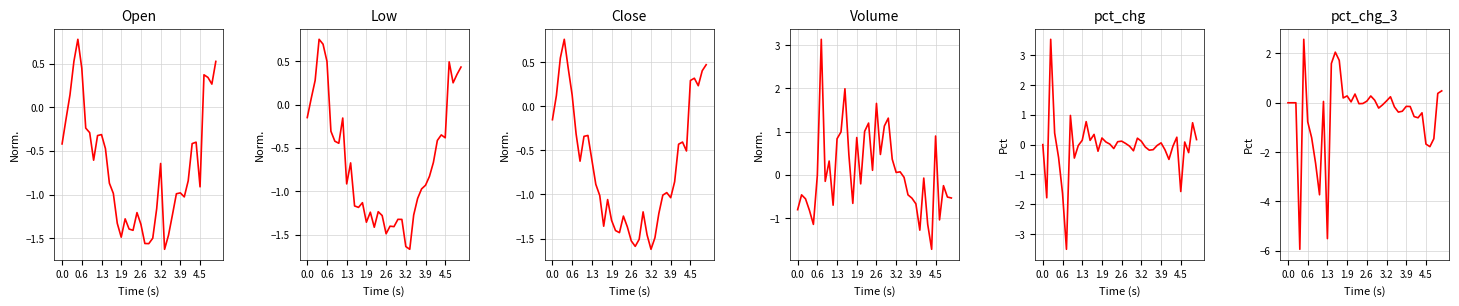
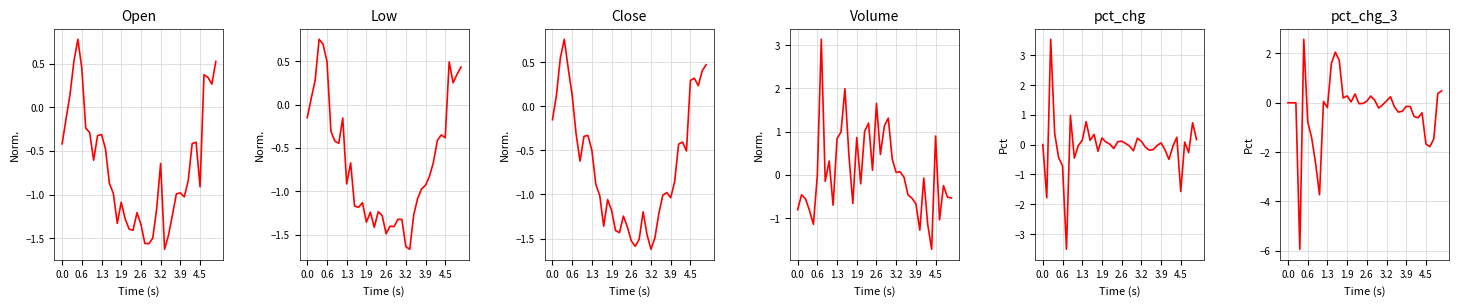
Open, 1.9: -1.5 -> -1.1
Close, 1.3: -0.6 -> -0.5
Close, 1.9: -1.3 -> -1.2
pct_chg, 0.6: -1.6 -> -0.7
pct_chg_3, 1.3: -5.5 -> -0.2
